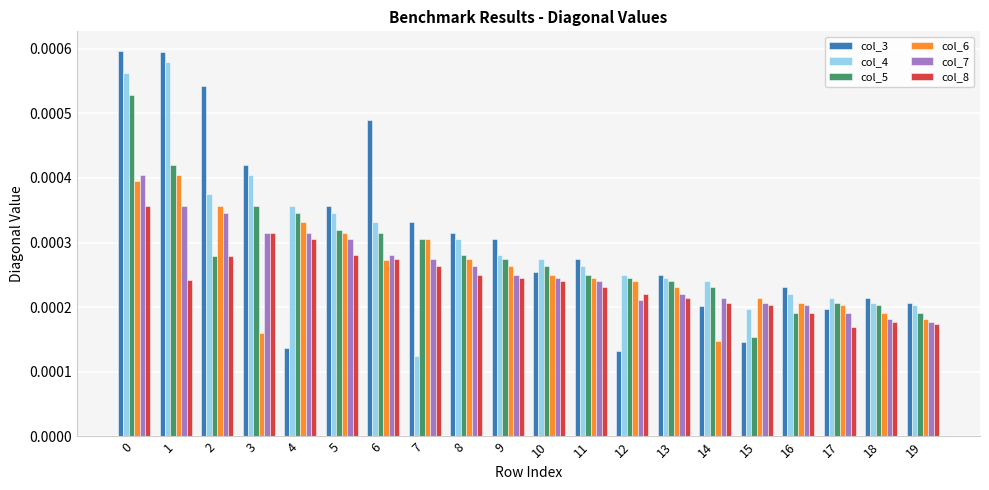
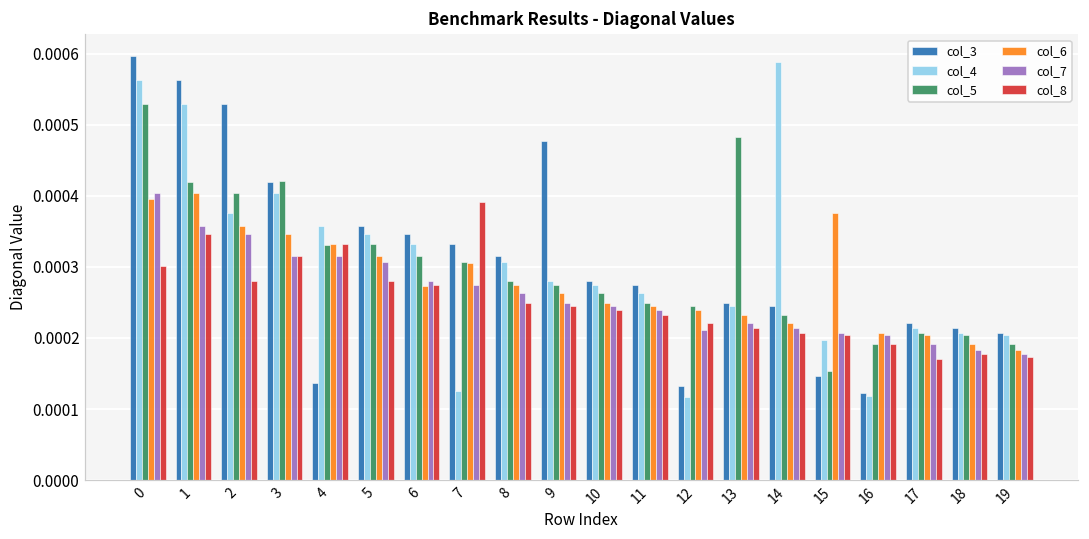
col_8, 0: 0.00036 -> 0.00030
col_3, 1: 0.00060 -> 0.00056
col_4, 1: 0.00058 -> 0.00053
col_8, 1: 0.00024 -> 0.00035
col_3, 2: 0.00054 -> 0.00053
col_5, 2: 0.00028 -> 0.00040
col_5, 3: 0.00036 -> 0.00042
col_6, 3: 0.00016 -> 0.00035
col_5, 4: 0.00035 -> 0.00033
col_8, 4: 0.00031 -> 0.00033
col_5, 5: 0.00032 -> 0.00033
col_3, 6: 0.00049 -> 0.00035
col_8, 7: 0.00026 -> 0.00039
col_3, 9: 0.00031 -> 0.00048
col_3, 10: 0.00025 -> 0.00028
col_4, 12: 0.00025 -> 0.00012
col_5, 13: 0.00024 -> 0.00048
col_3, 14: 0.00020 -> 0.00025
col_4, 14: 0.00024 -> 0.00059
col_6, 14: 0.00015 -> 0.00022
col_6, 15: 0.00021 -> 0.00038
col_3, 16: 0.00023 -> 0.00012
col_4, 16: 0.00022 -> 0.00012
col_3, 17: 0.00020 -> 0.00022
